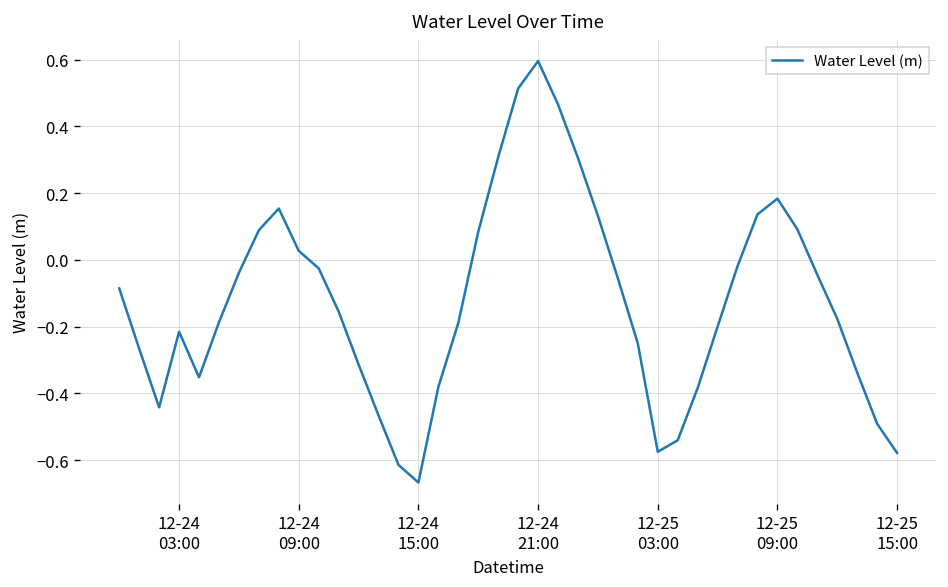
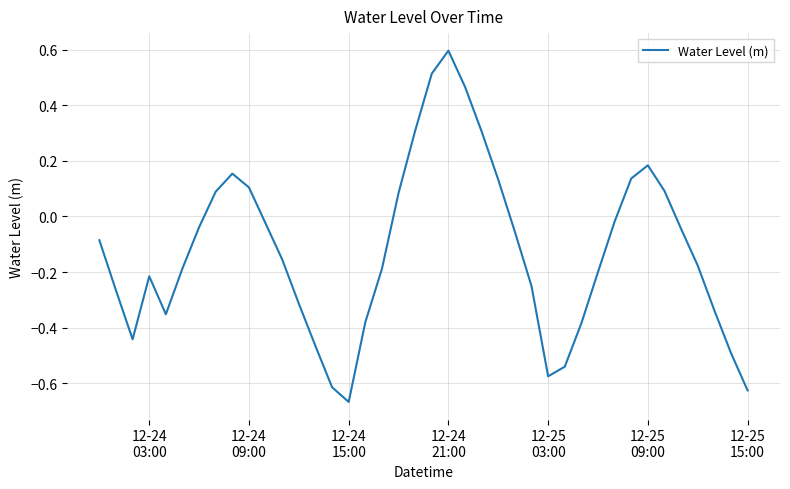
12-24 09:00: 0.03 -> 0.10
12-25 15:00: -0.58 -> -0.63
